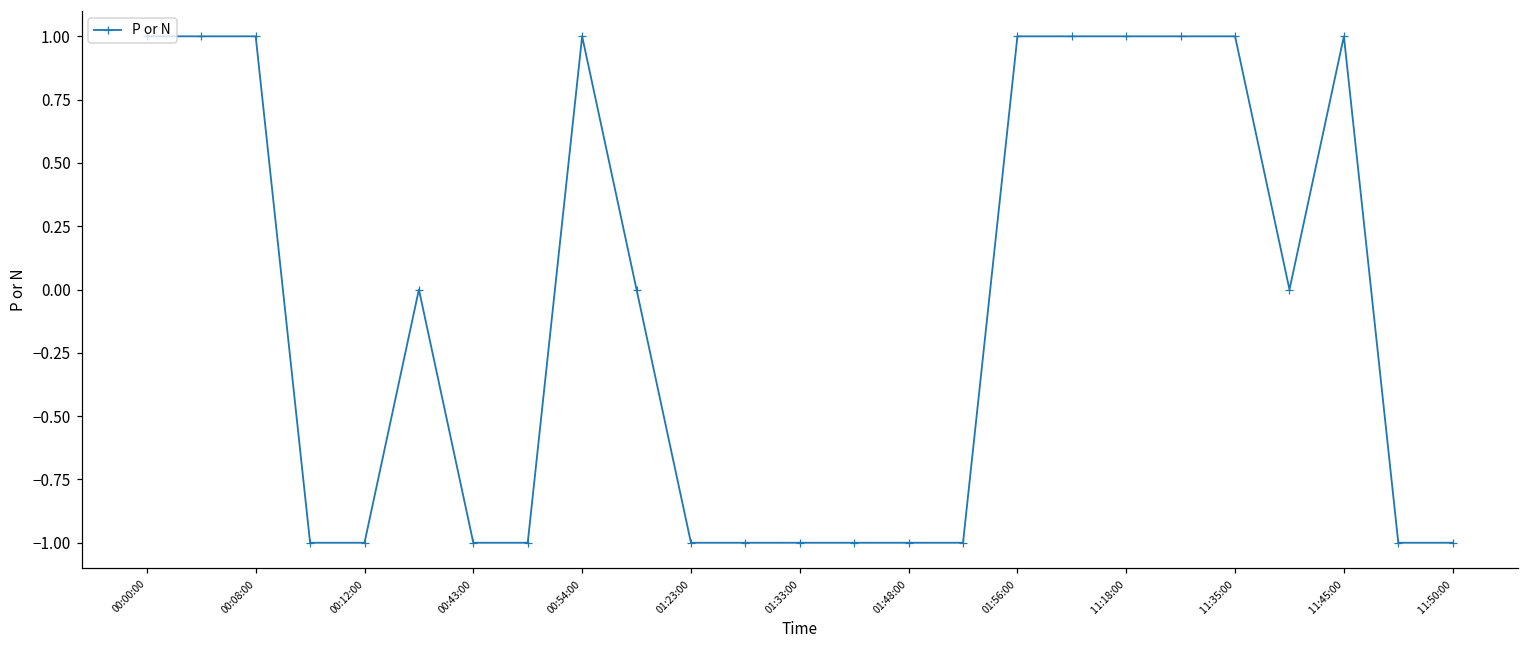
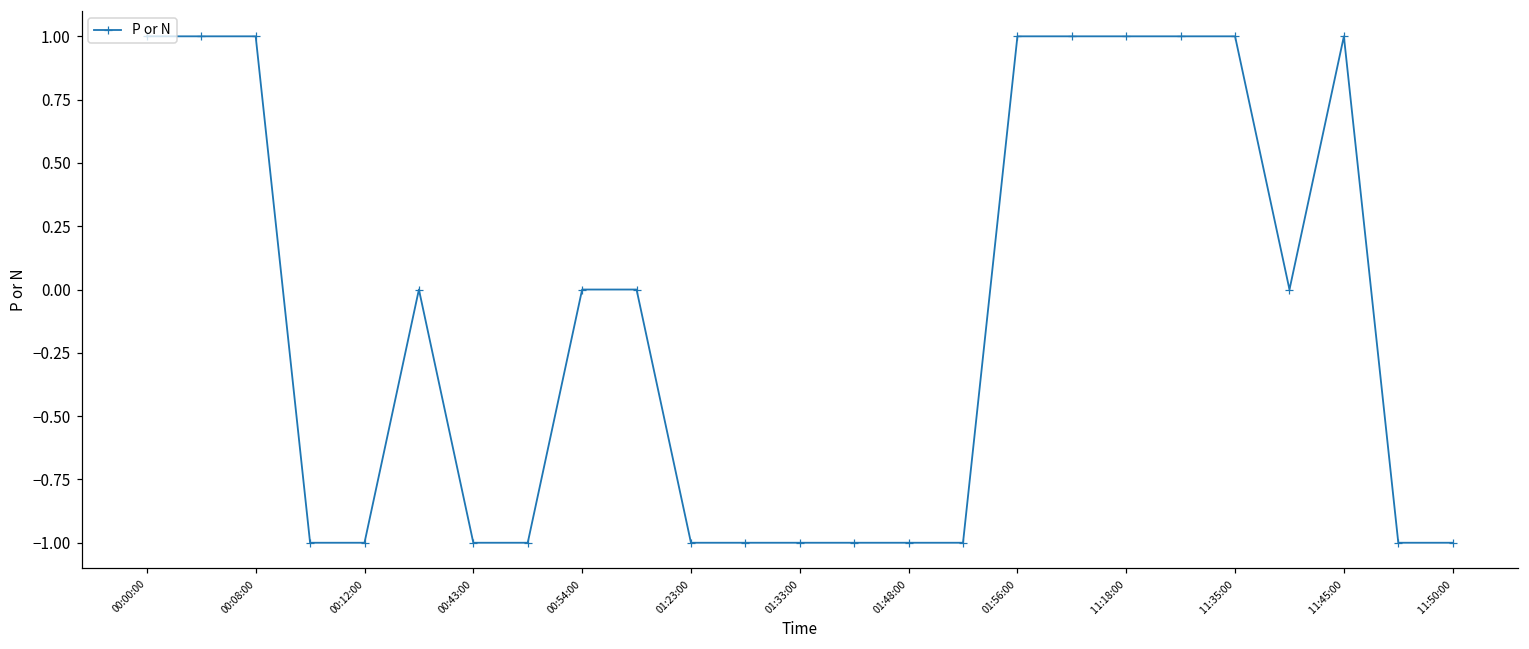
00:54:00: 1 -> 0
